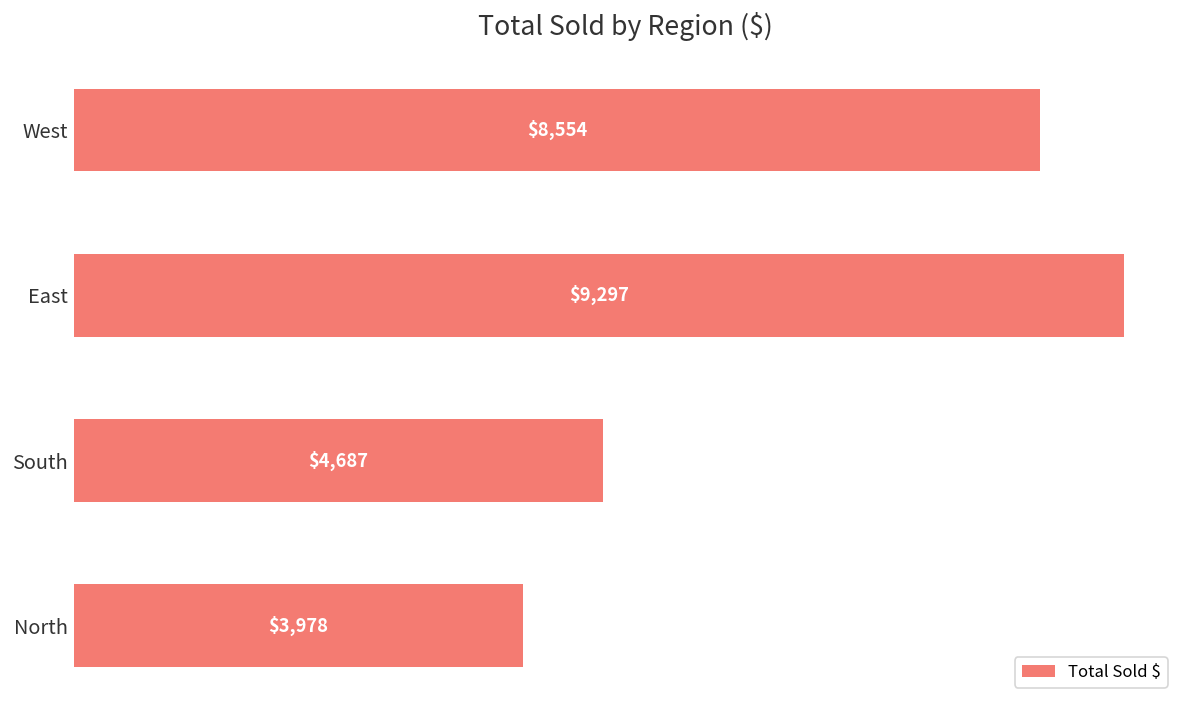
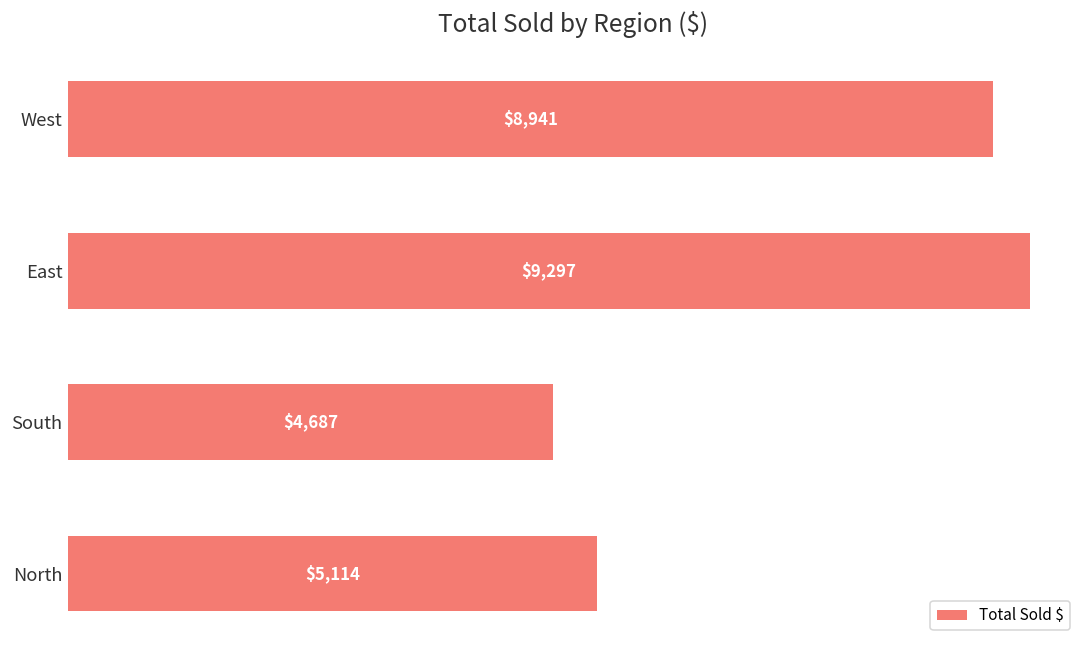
West: $8,554 -> $8,941
North: $3,978 -> $5,114
